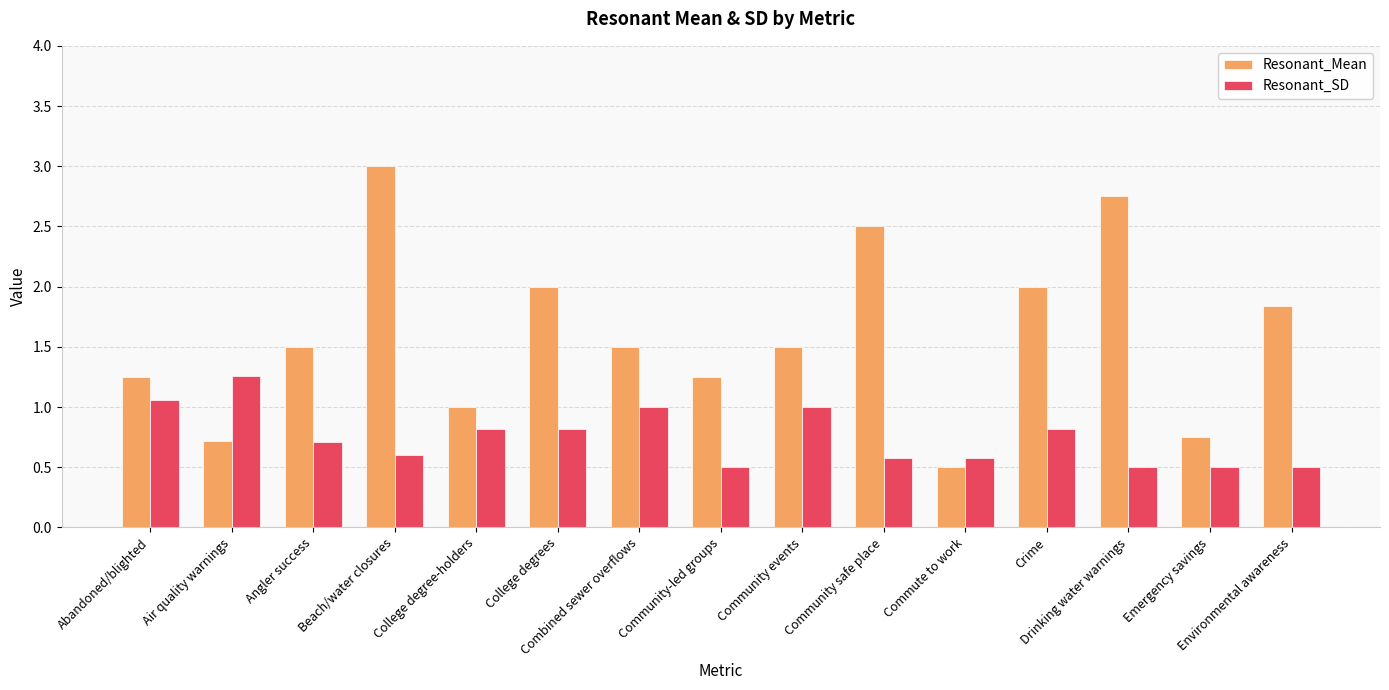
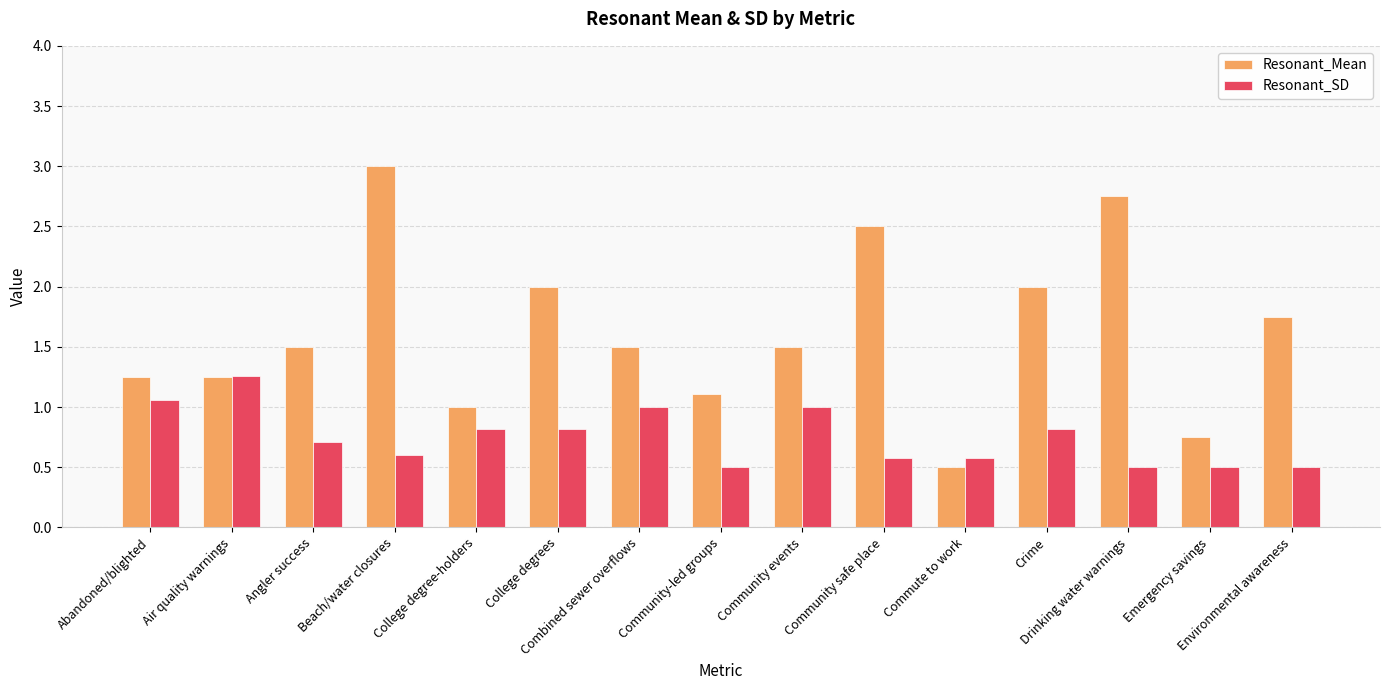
Resonant_Mean, Air quality warnings: 0.72 -> 1.25
Resonant_Mean, Community-led groups: 1.25 -> 1.11
Resonant_Mean, Environmental awareness: 1.84 -> 1.75
